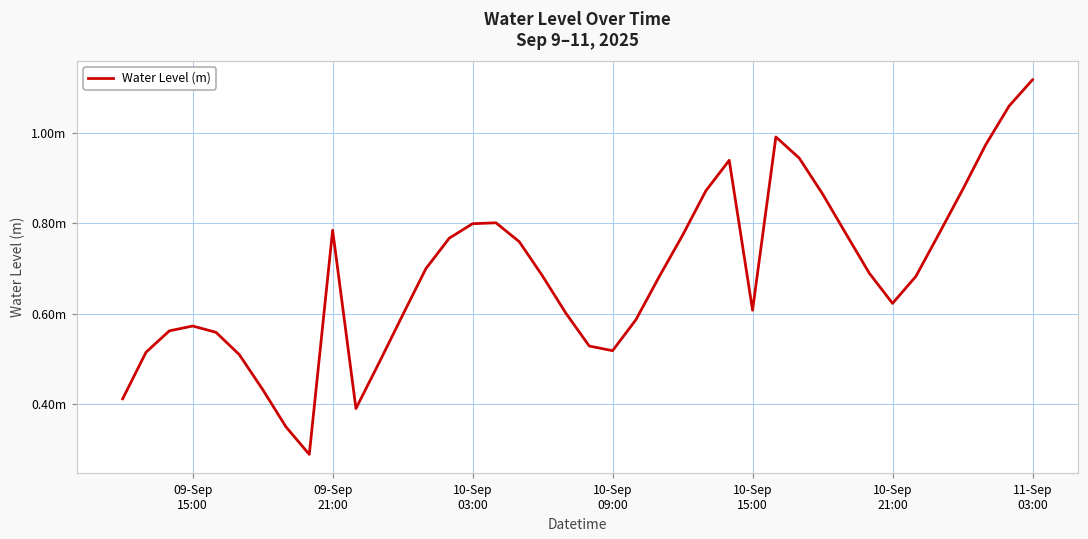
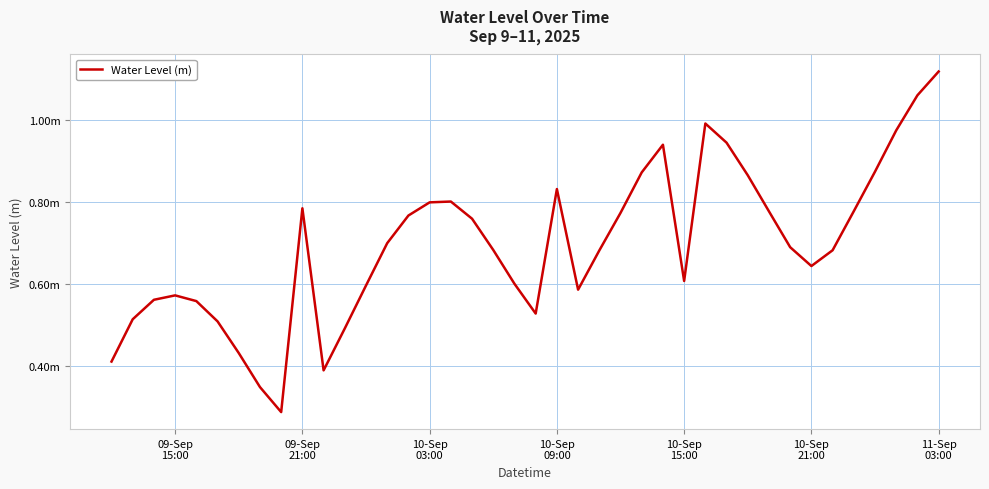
10-Sep 09:00: 0.52m -> 0.83m
10-Sep 21:00: 0.62m -> 0.64m
